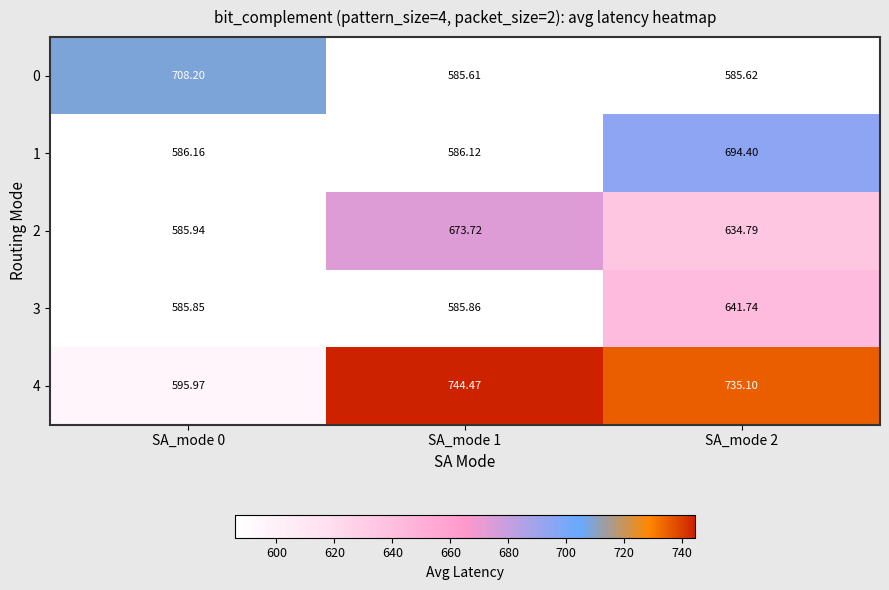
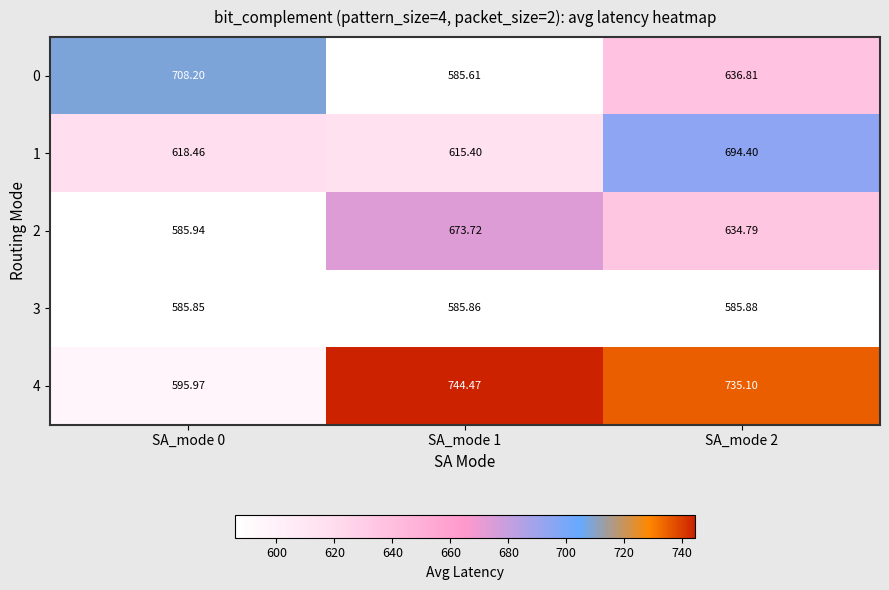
0, SA_mode 2: 585.62 -> 636.81
1, SA_mode 0: 586.16 -> 618.46
1, SA_mode 1: 586.12 -> 615.40
3, SA_mode 2: 641.74 -> 585.88
